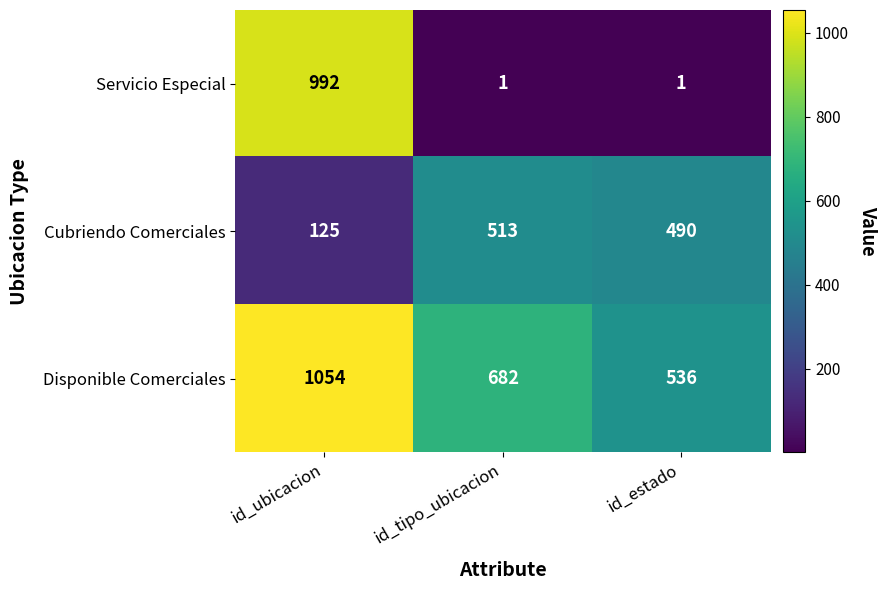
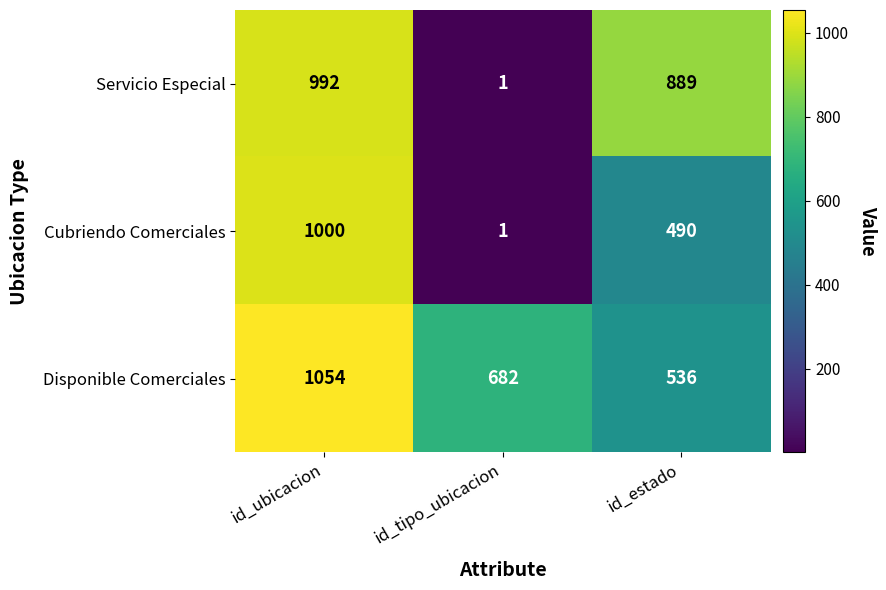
Servicio Especial, id_estado: 1 -> 889
Cubriendo Comerciales, id_ubicacion: 125 -> 1000
Cubriendo Comerciales, id_tipo_ubicacion: 513 -> 1
